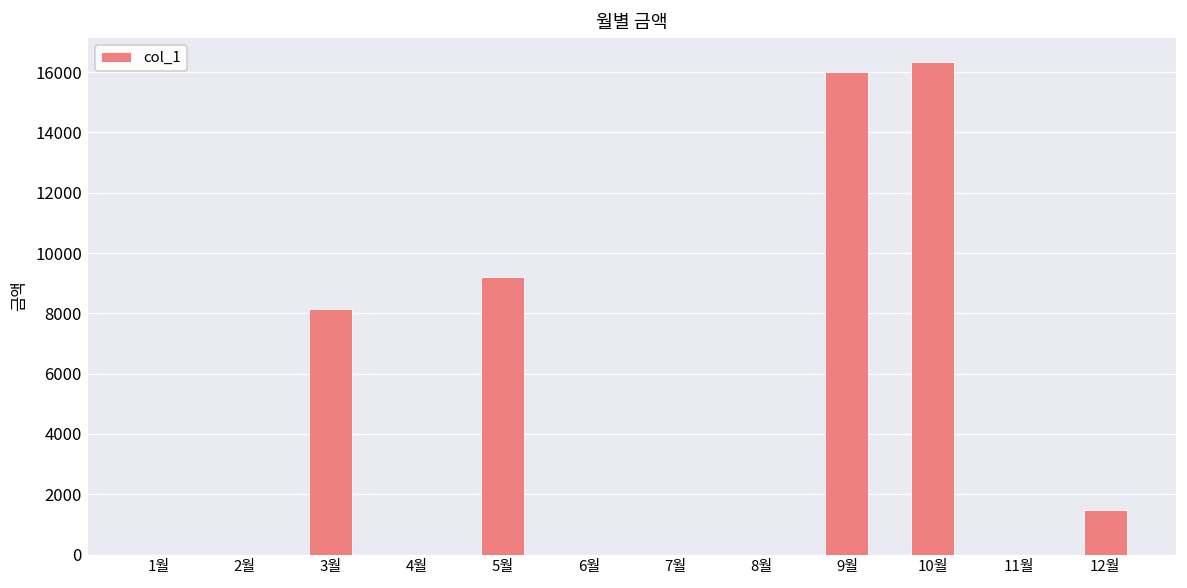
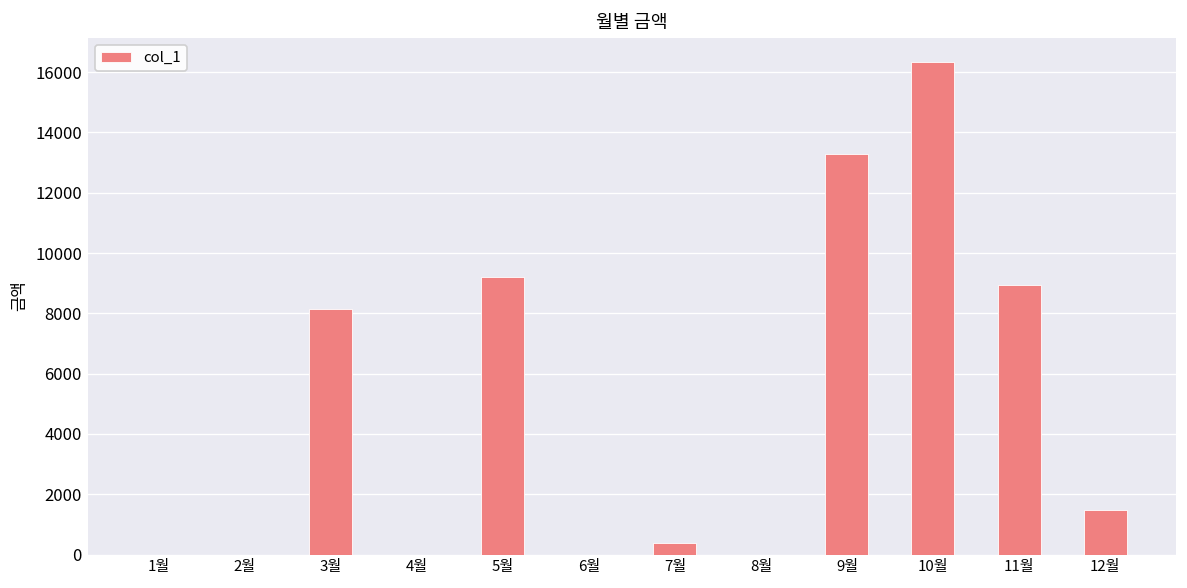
7월: 0 -> 400
9월: 16000 -> 13300
11월: 0 -> 8900
